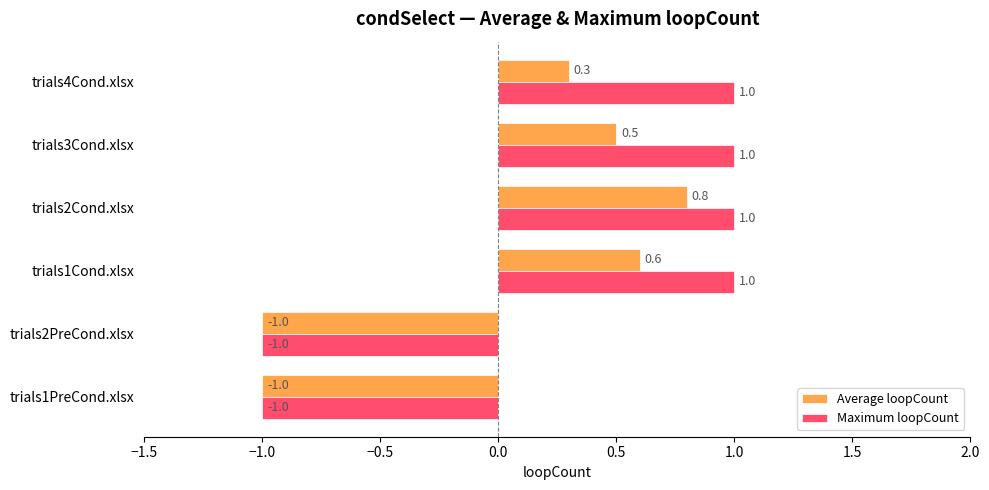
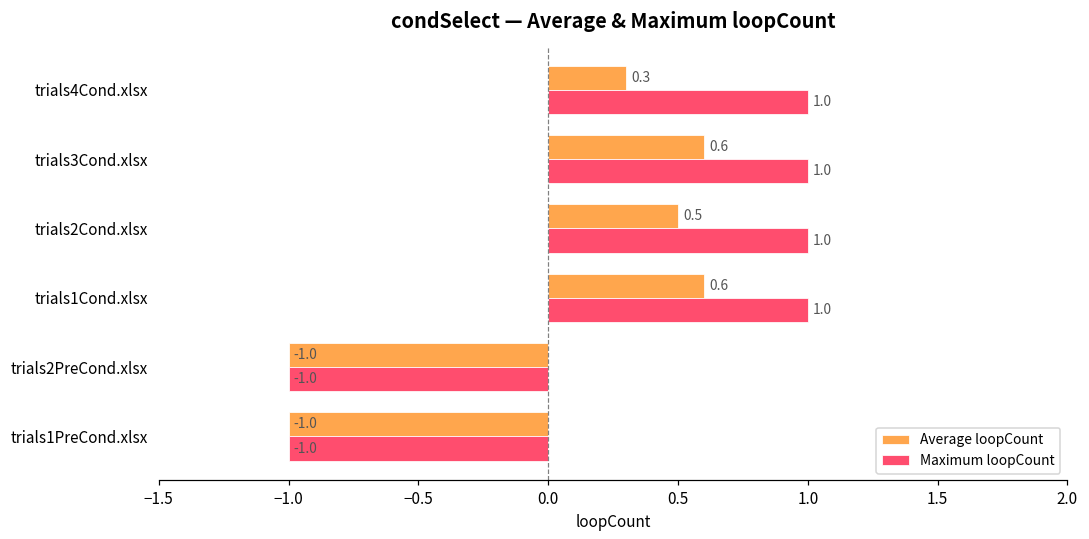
Average loopCount, trials3Cond.xlsx: 0.5 -> 0.6
Average loopCount, trials2Cond.xlsx: 0.8 -> 0.5
